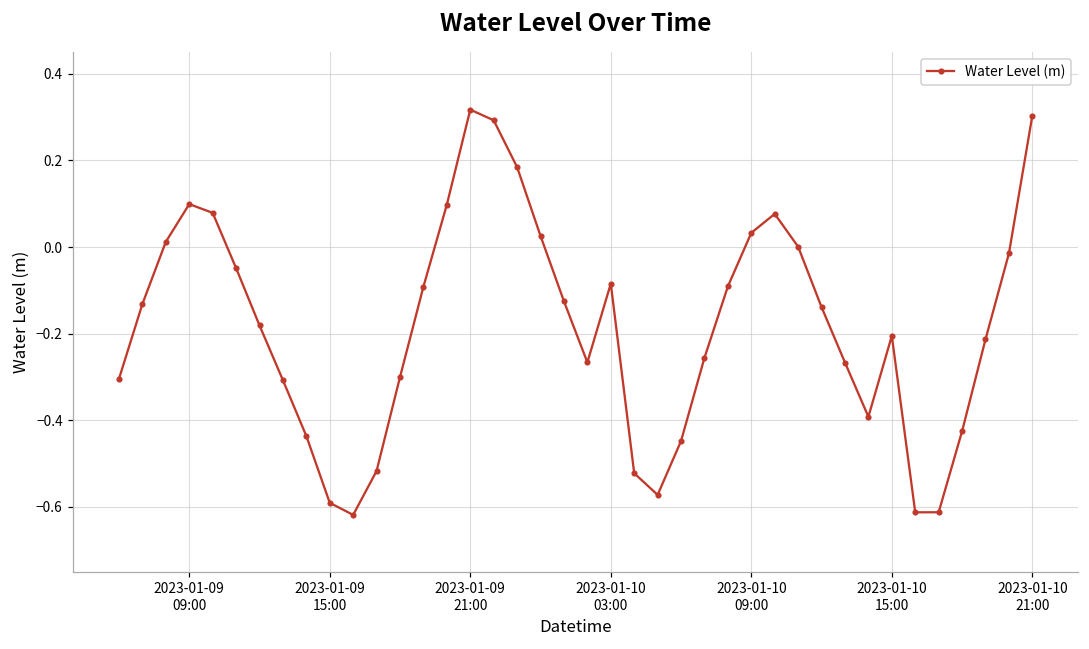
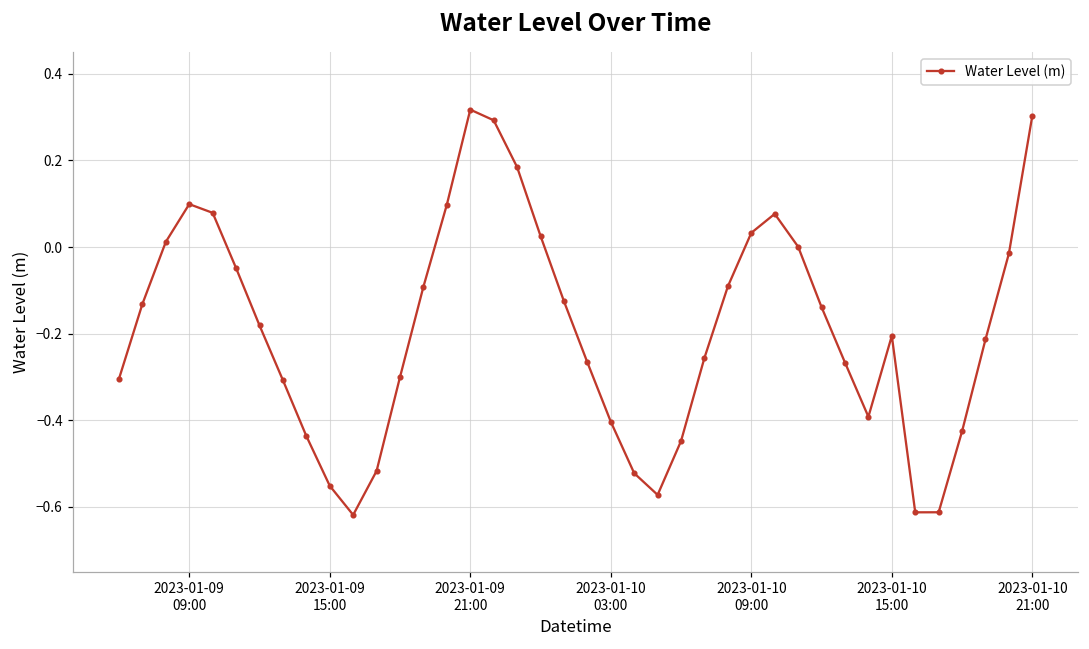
2023-01-09 15:00: -0.59 -> -0.55
2023-01-10 03:00: -0.08 -> -0.40
